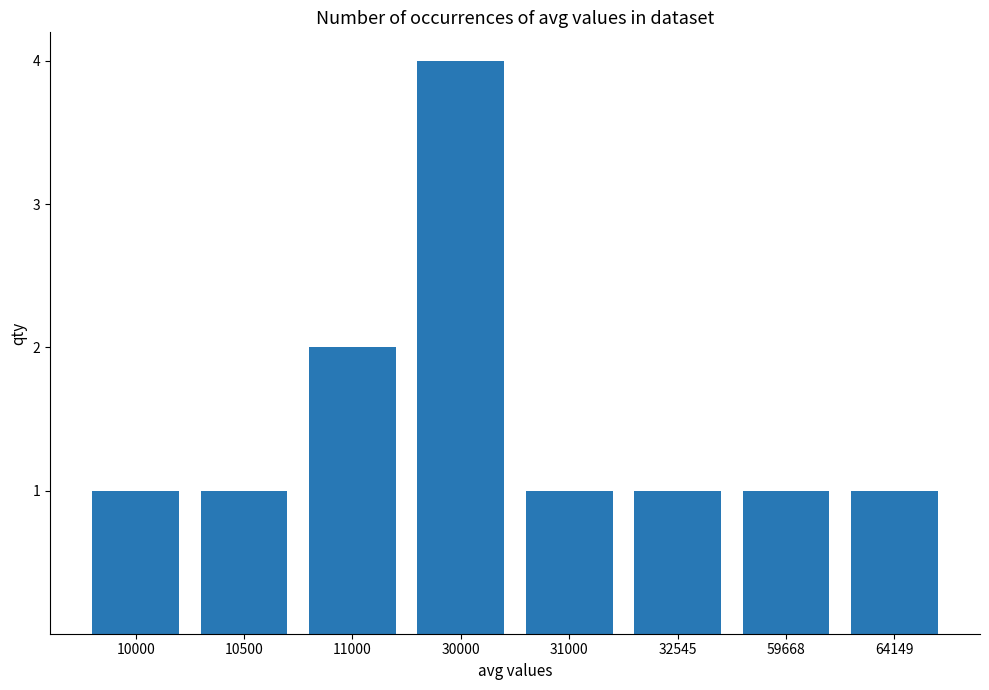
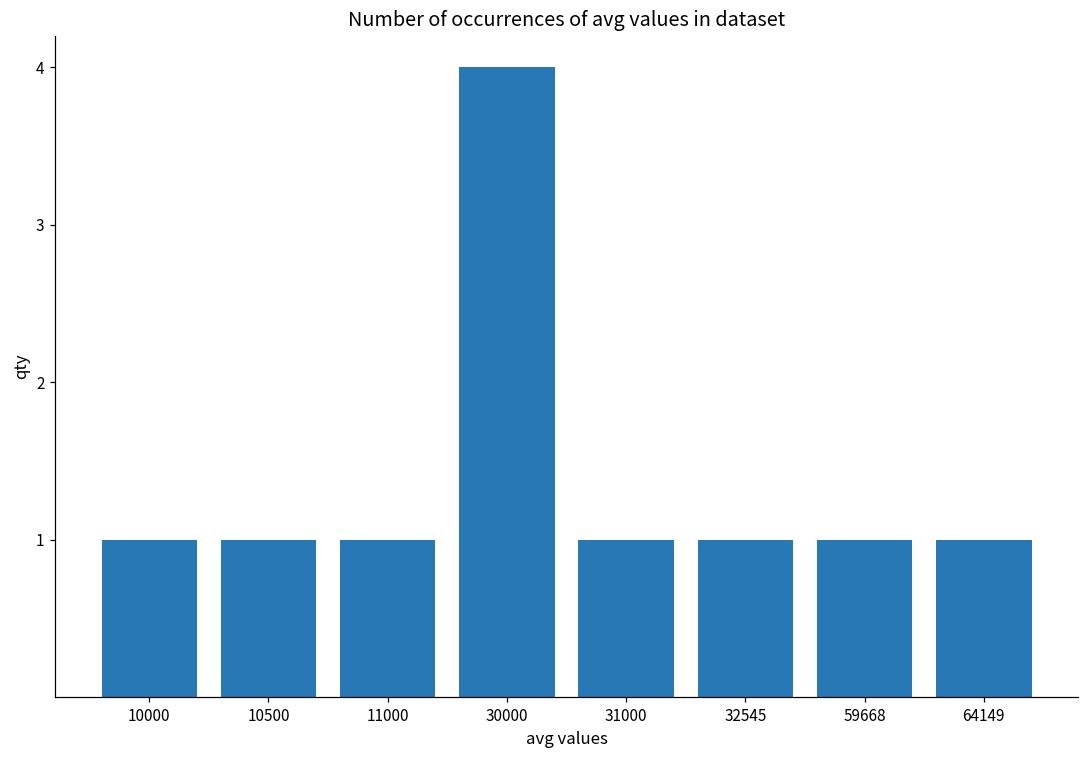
11000: 2 -> 1
